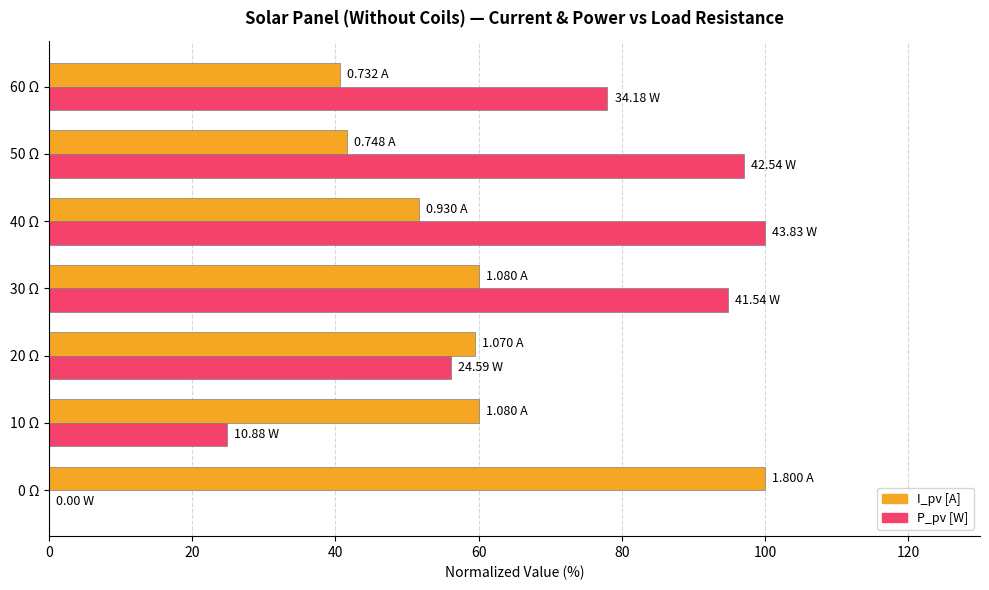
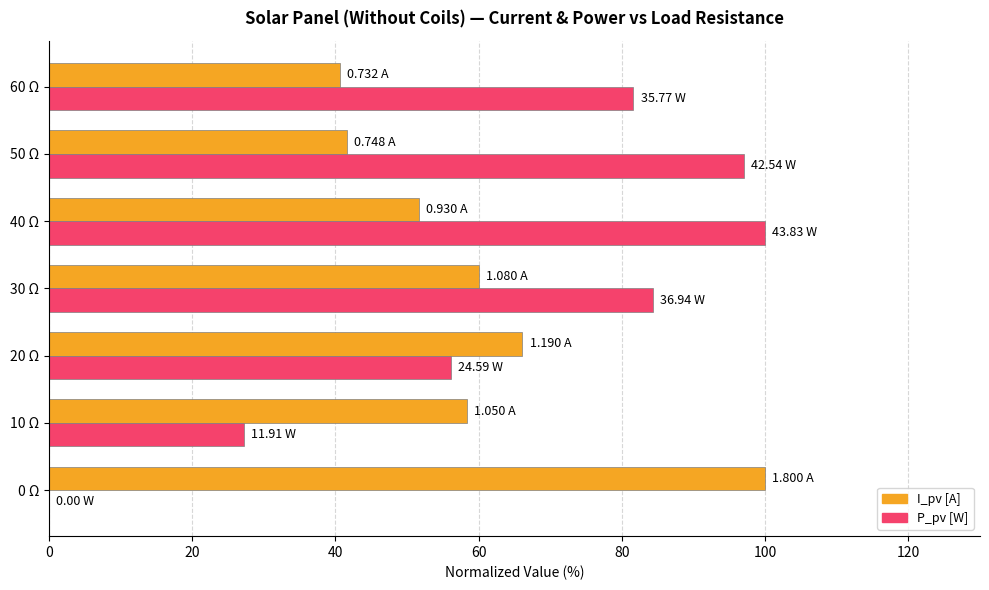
P_pv [W], 60 Ω: 34.18 -> 35.77
P_pv [W], 30 Ω: 41.54 -> 36.94
I_pv [A], 20 Ω: 1.070 -> 1.190
I_pv [A], 10 Ω: 1.080 -> 1.050
P_pv [W], 10 Ω: 10.88 -> 11.91
